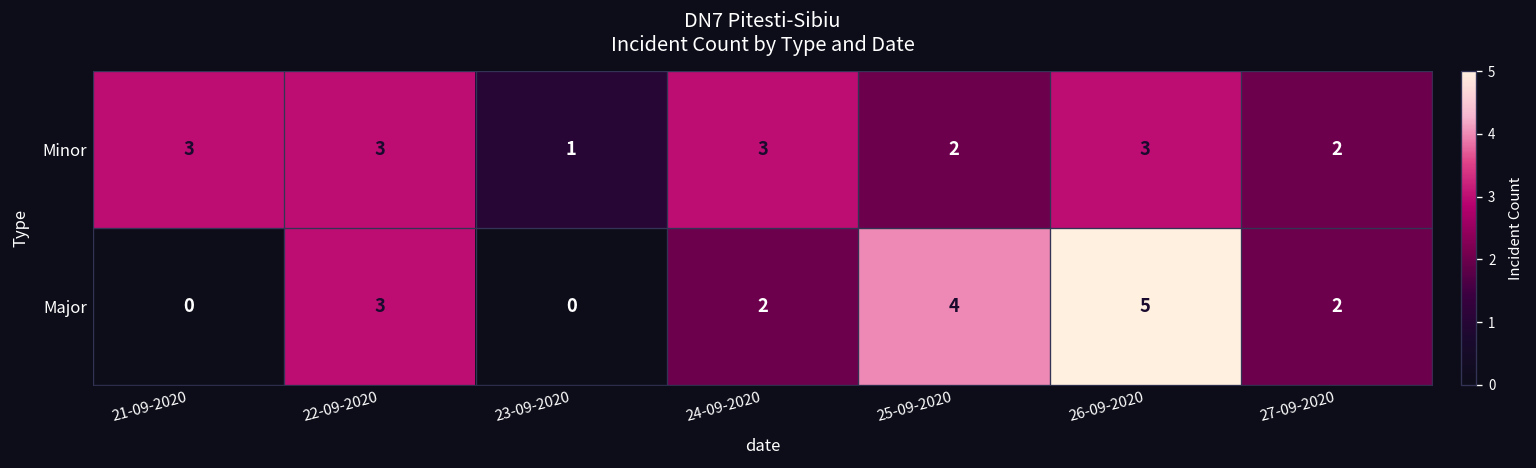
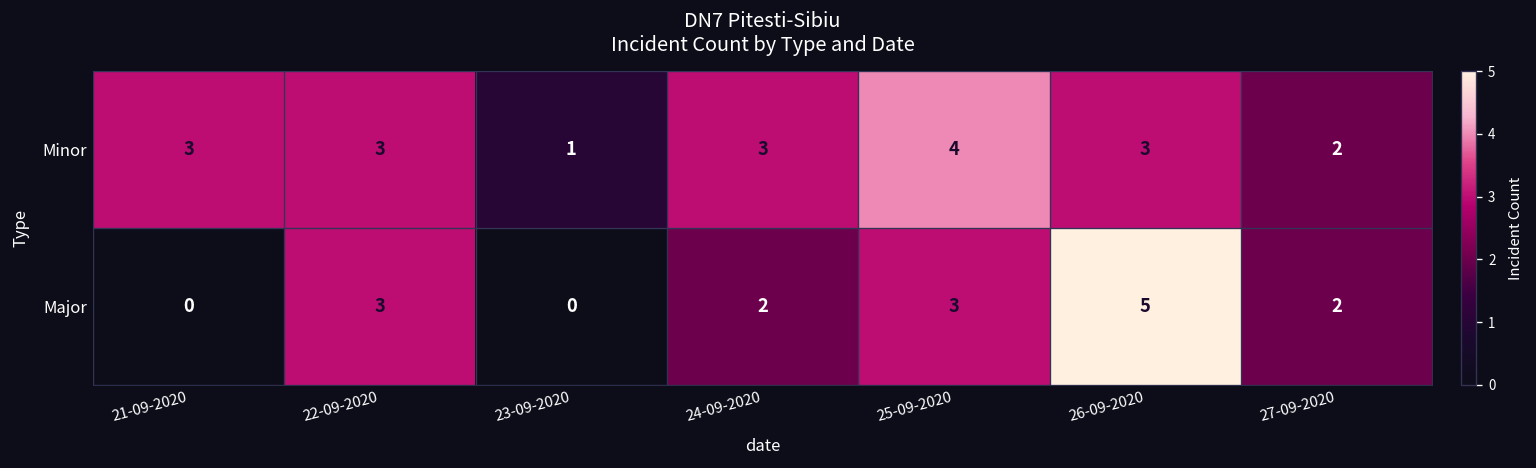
Minor, 25-09-2020: 2 -> 4
Major, 25-09-2020: 4 -> 3
